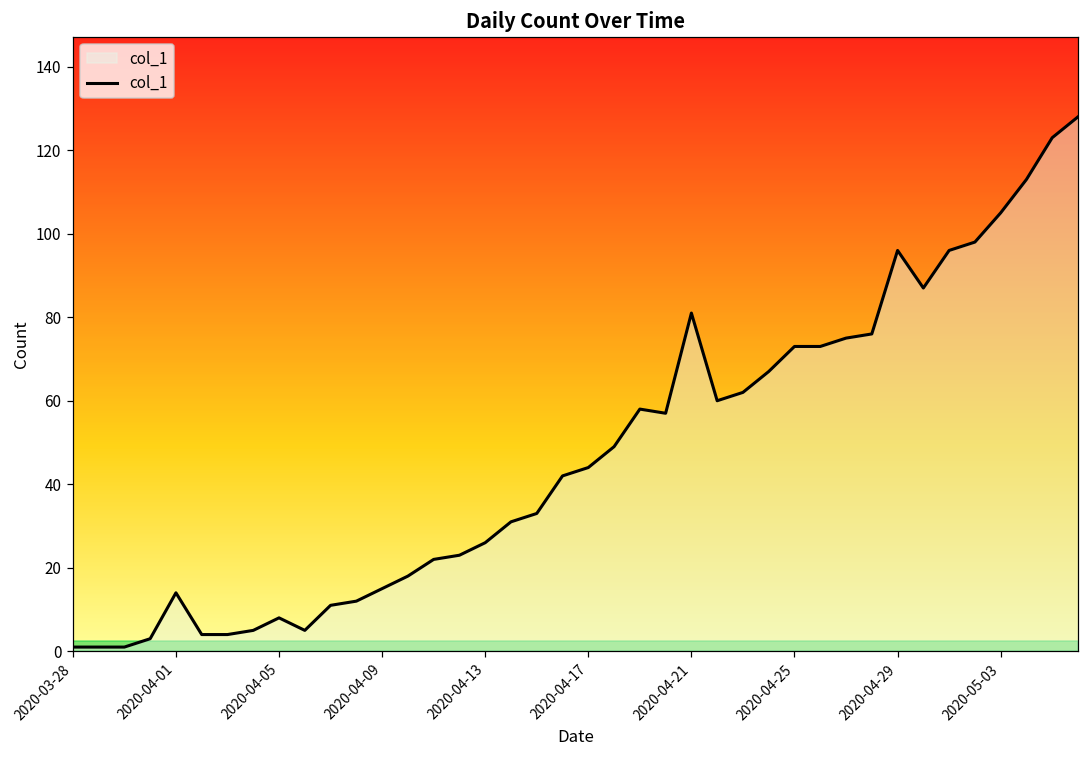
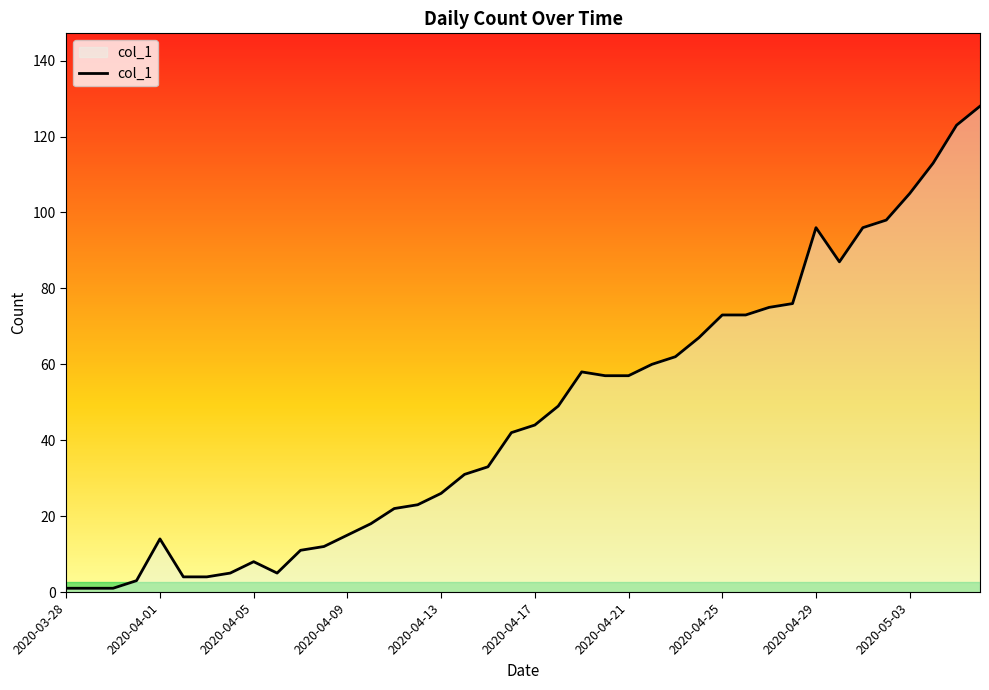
2020-04-21: 81 -> 57
